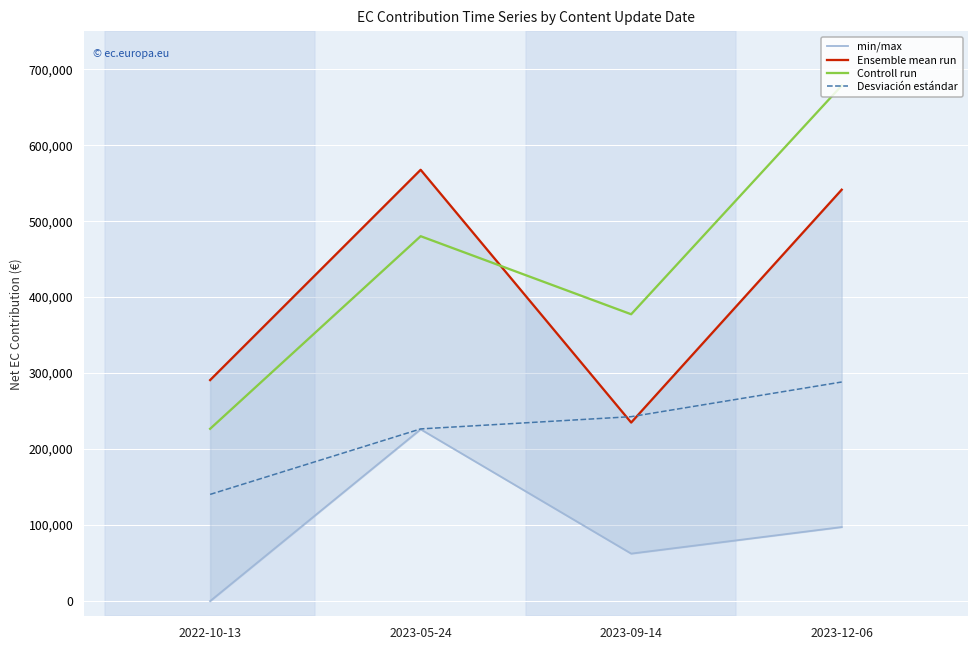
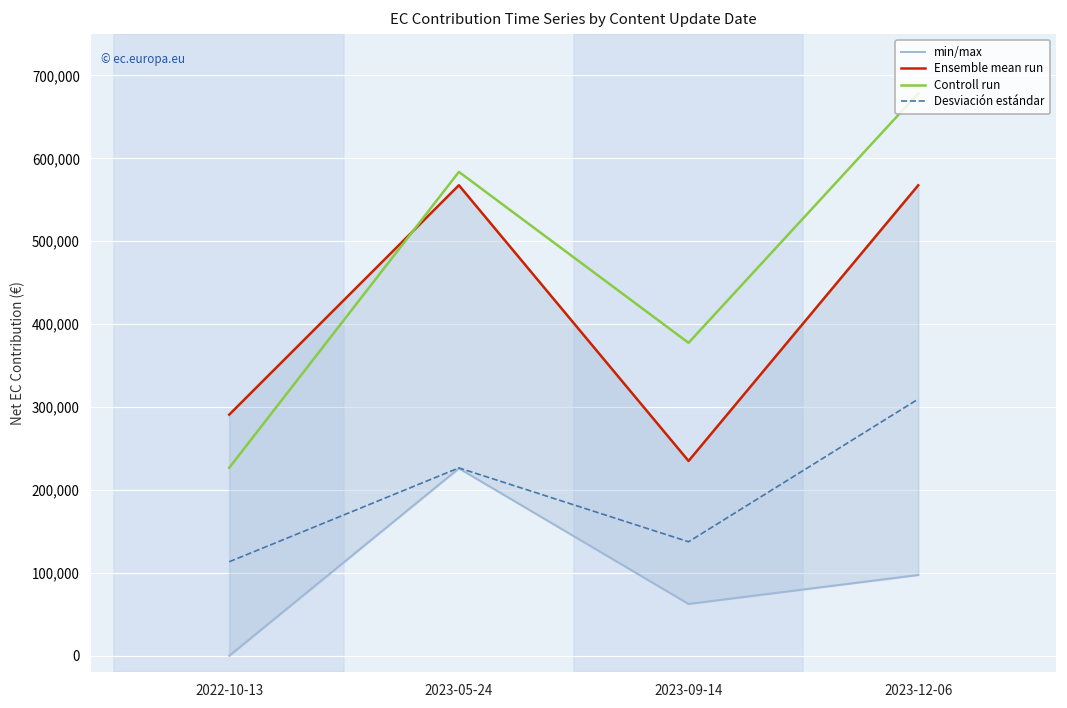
Desviación estándar, 2022-10-13: 140,000 -> 110,000
Controll run, 2023-05-24: 480,000 -> 580,000
Desviación estándar, 2023-09-14: 240,000 -> 140,000
Ensemble mean run, 2023-12-06: 540,000 -> 570,000
Desviación estándar, 2023-12-06: 290,000 -> 310,000
